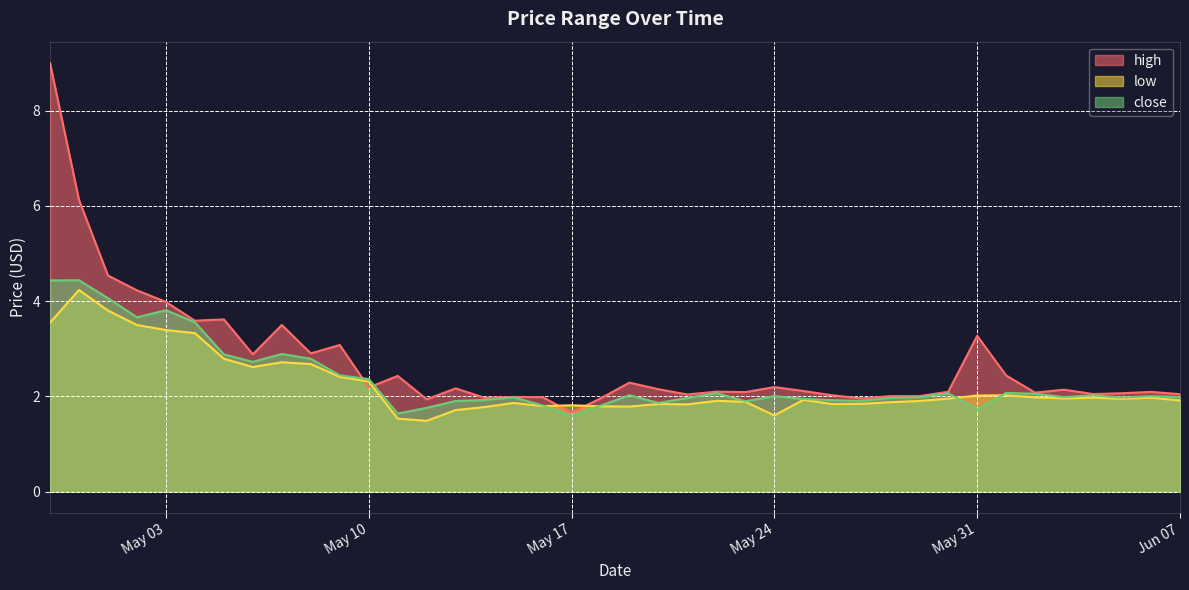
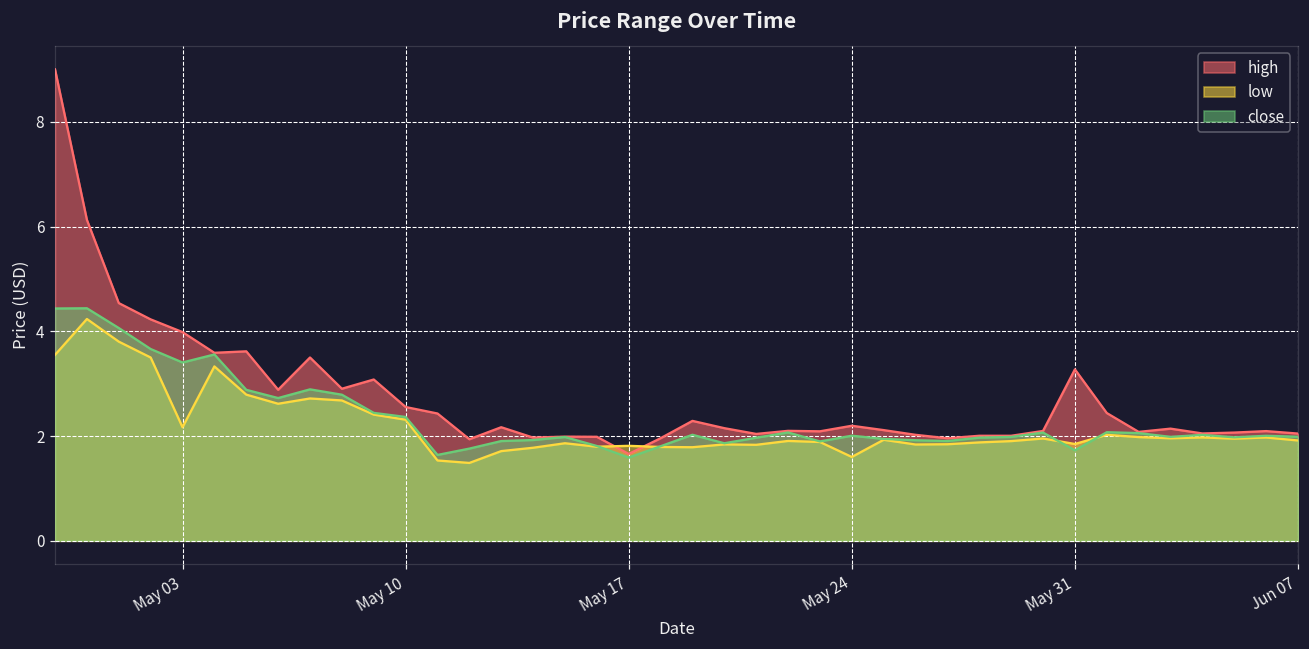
low, May 03: 3.4 -> 2.2
close, May 03: 3.8 -> 3.4
high, May 10: 2.2 -> 2.6
low, May 31: 2.0 -> 1.8
